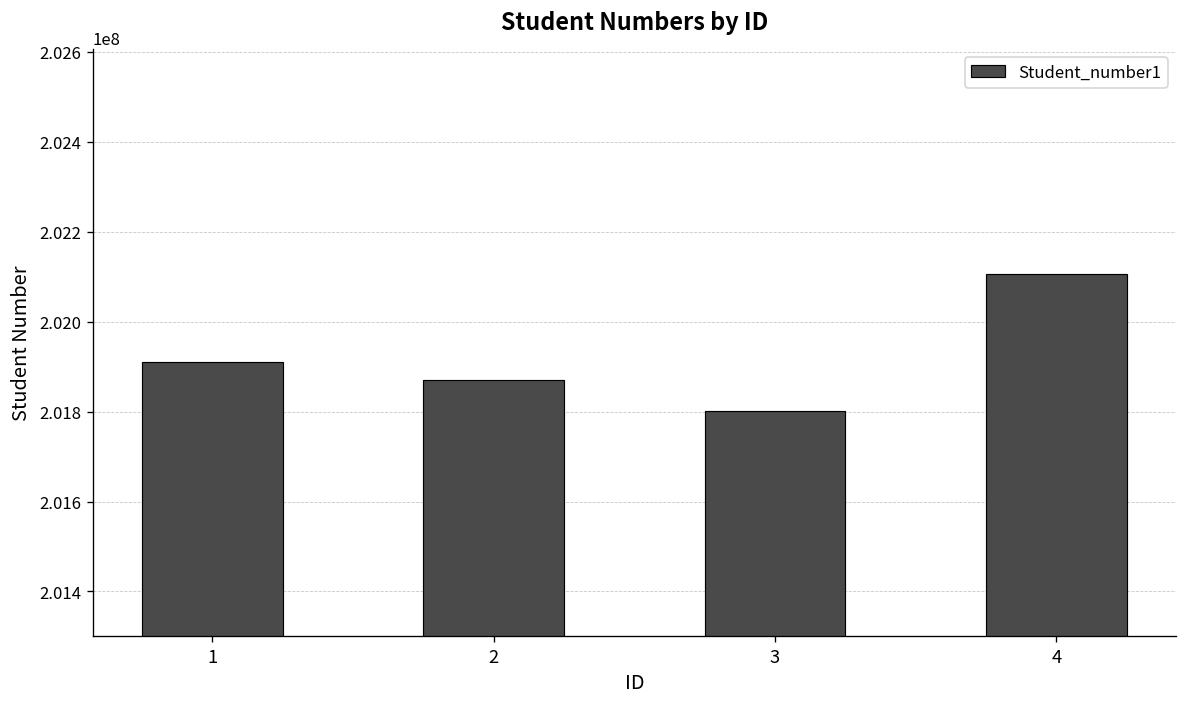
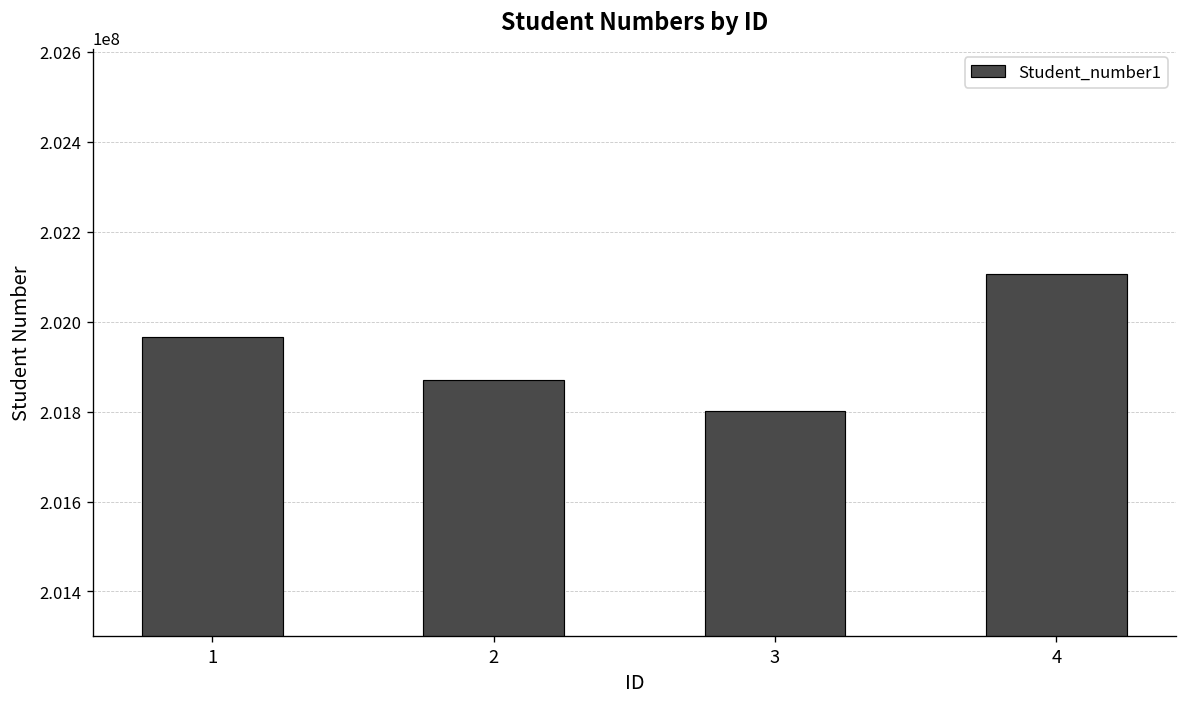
1: 201910000 -> 201970000
